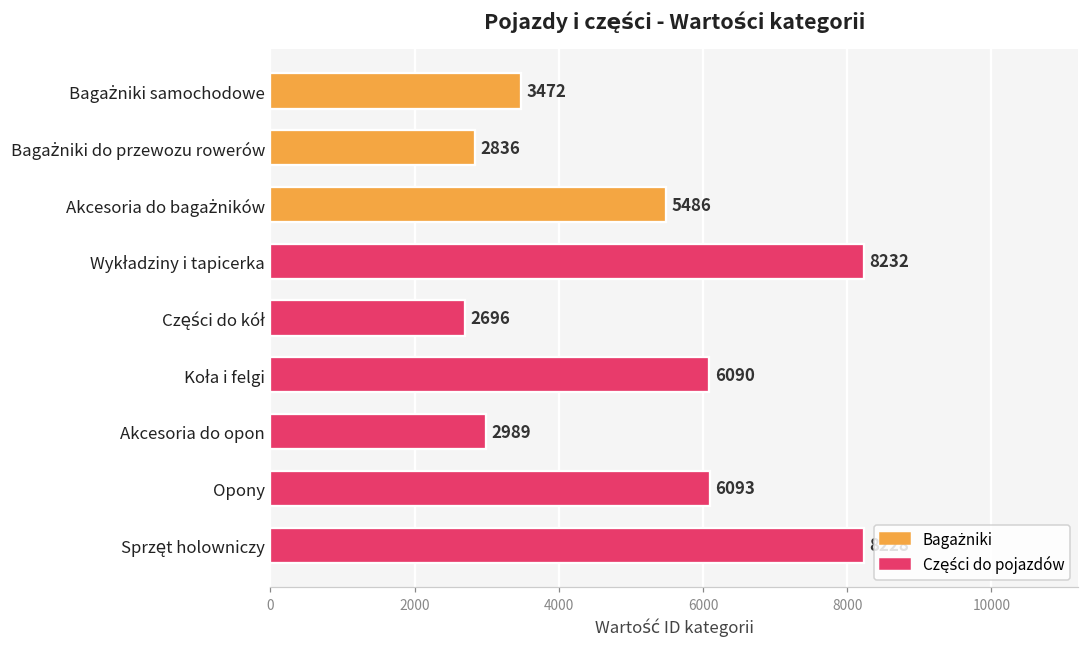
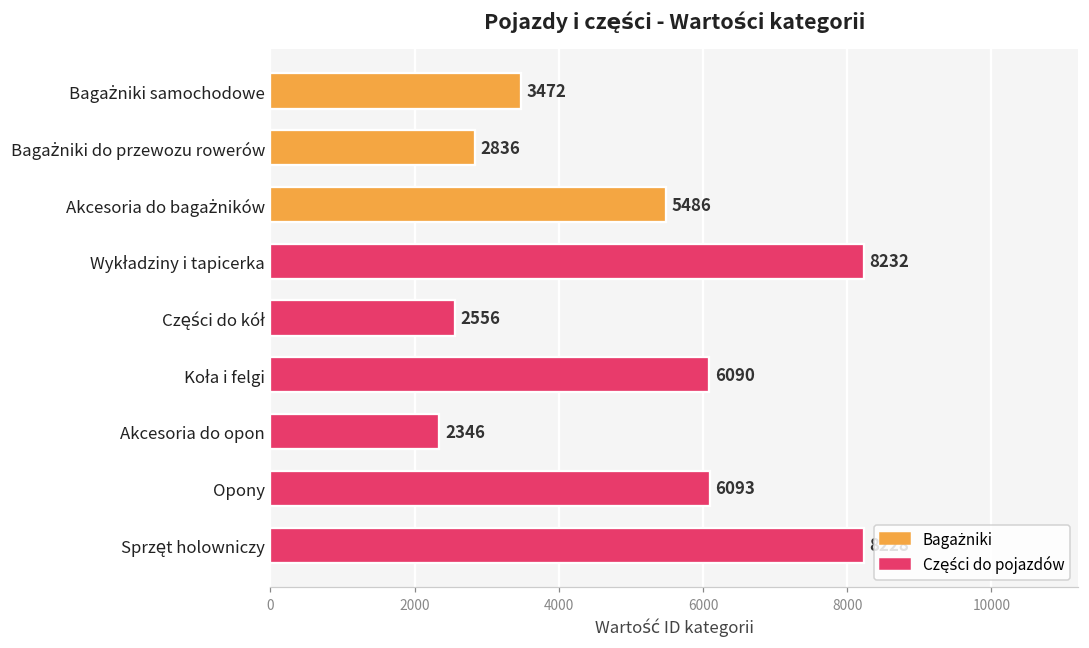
Części do kół: 2696 -> 2556
Akcesoria do opon: 2989 -> 2346
